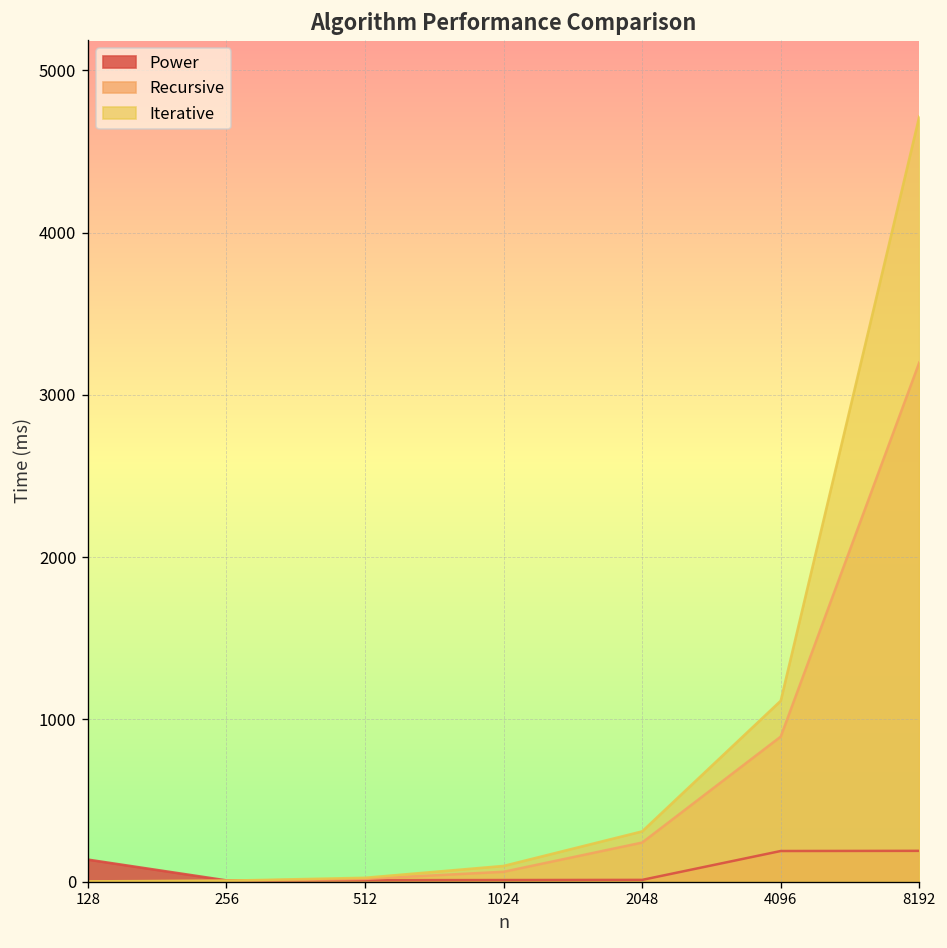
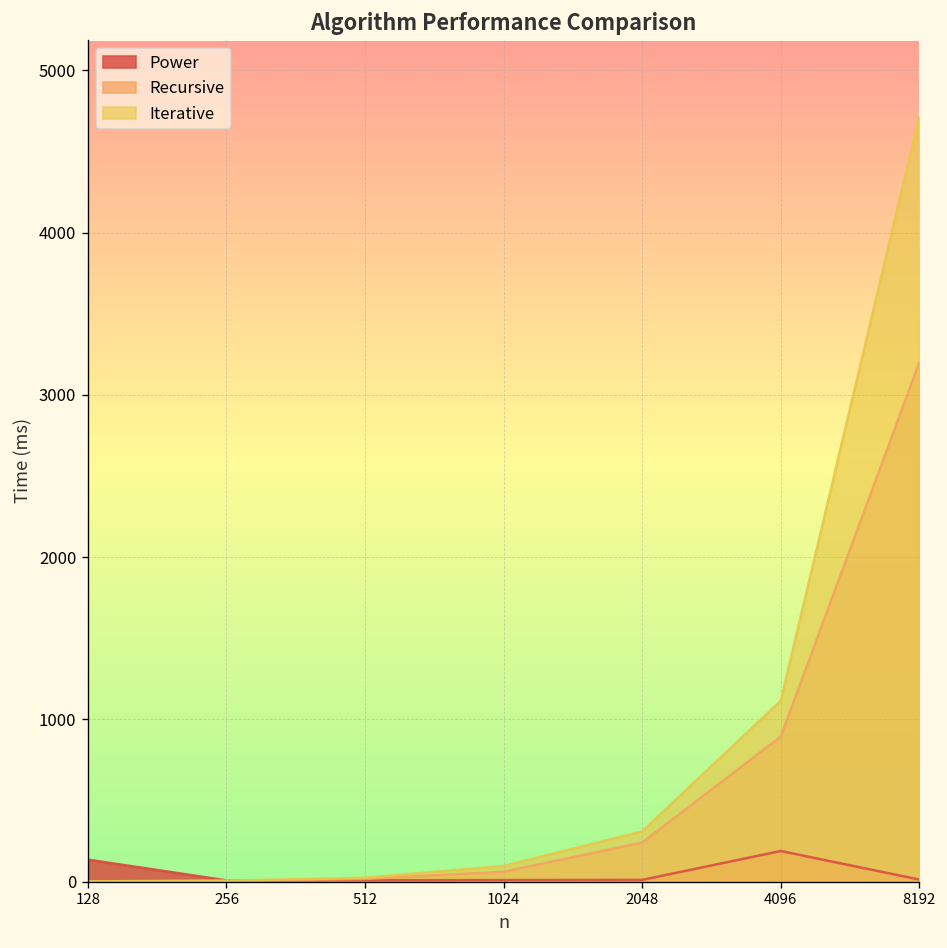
Power, 8192: 190 -> 10
